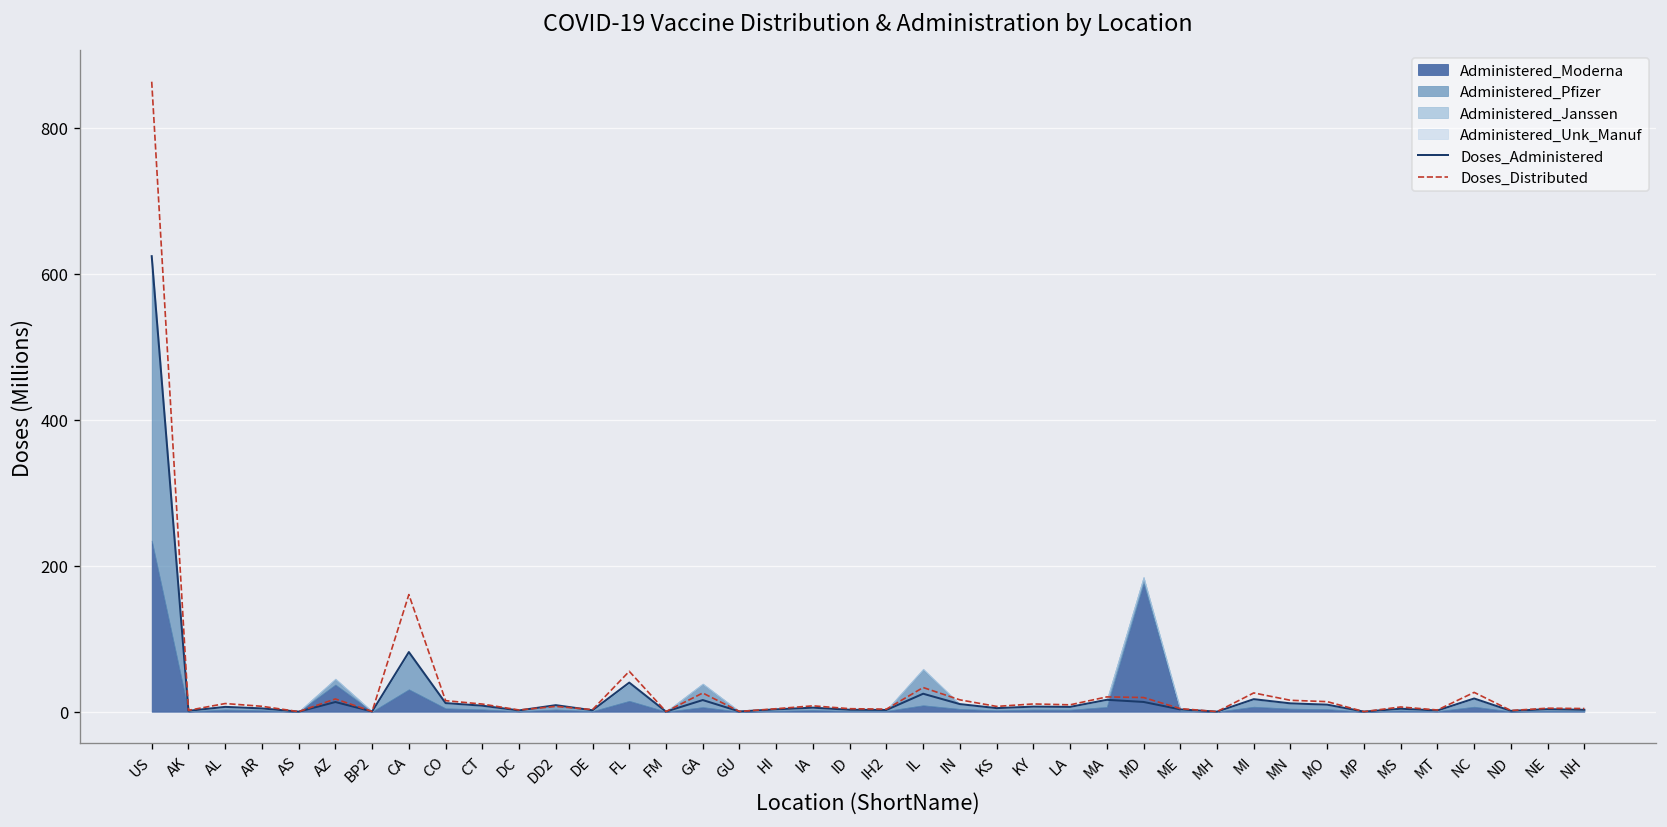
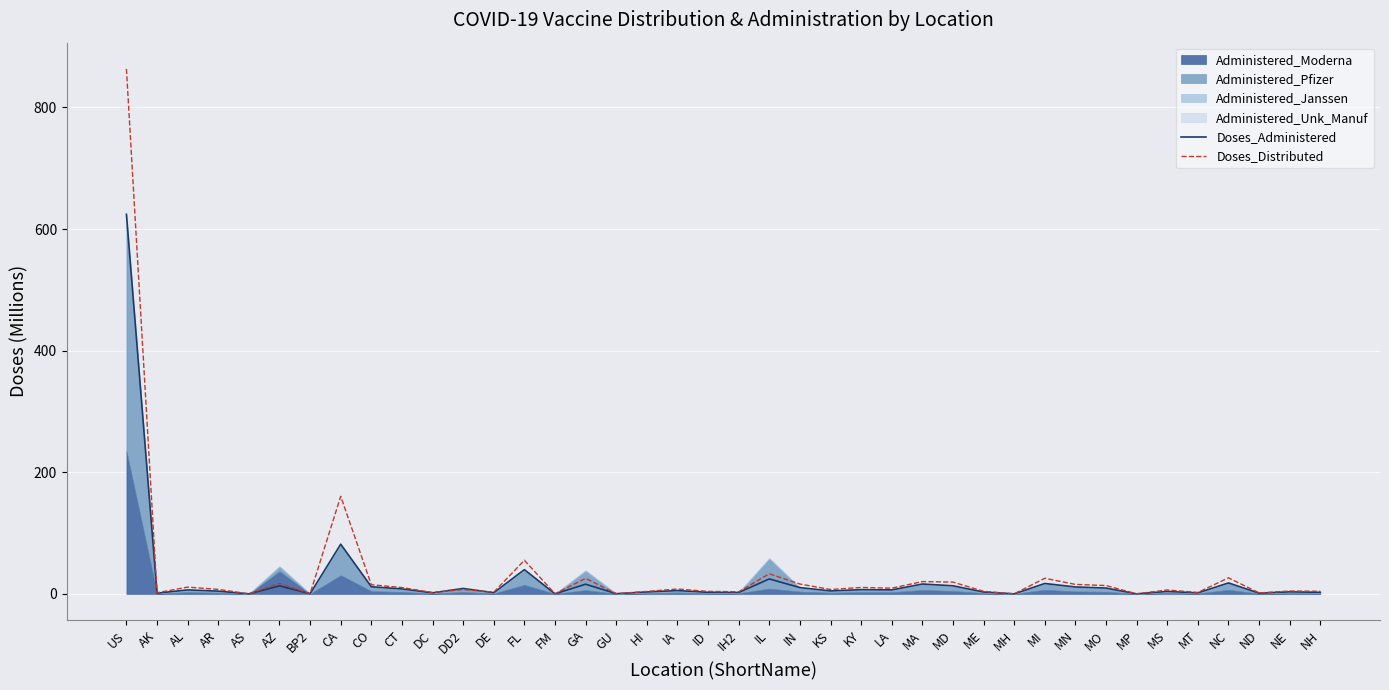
Administered_Moderna, MD: 180 -> 0
